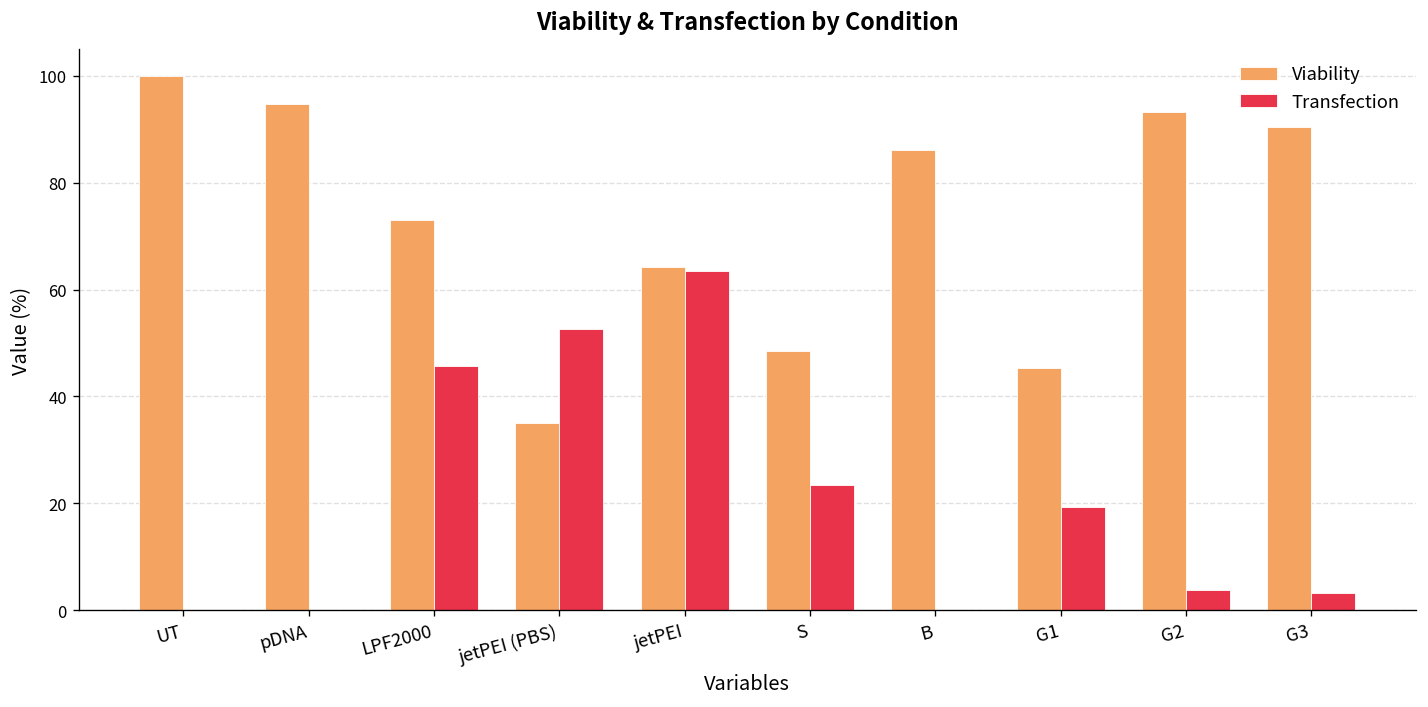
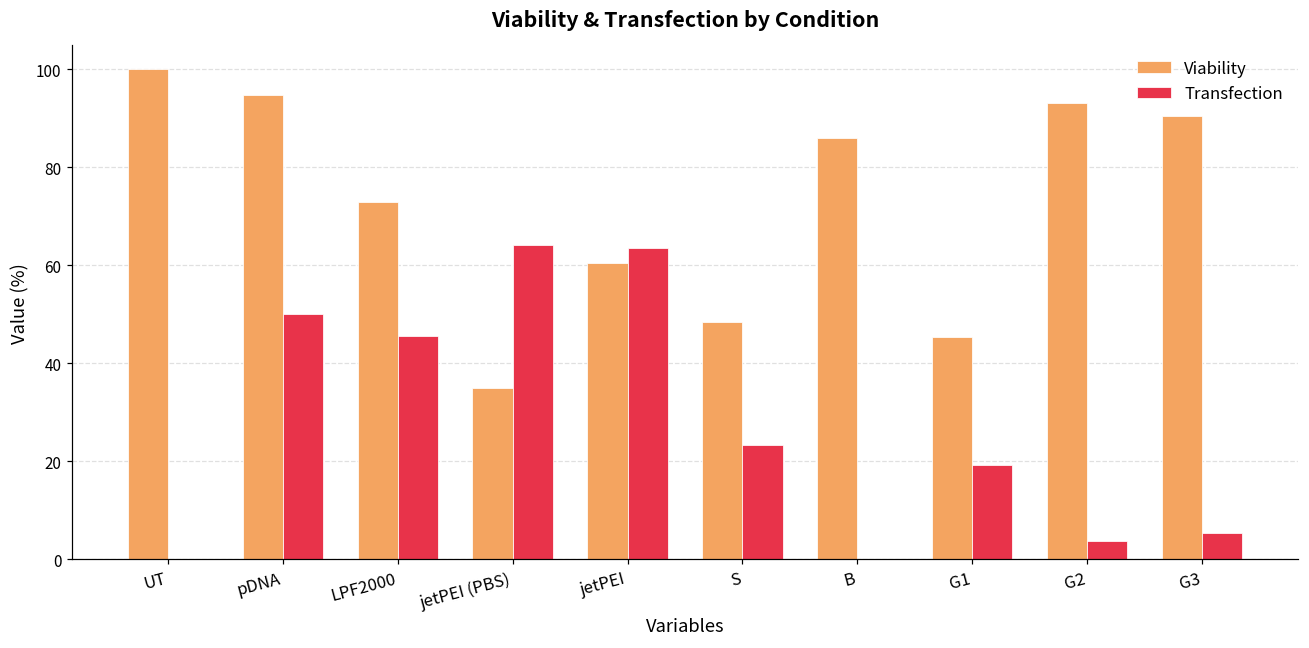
Transfection, pDNA: 0 -> 50
Transfection, jetPEI (PBS): 53 -> 64
Viability, jetPEI: 64 -> 60
Transfection, G3: 3 -> 5
